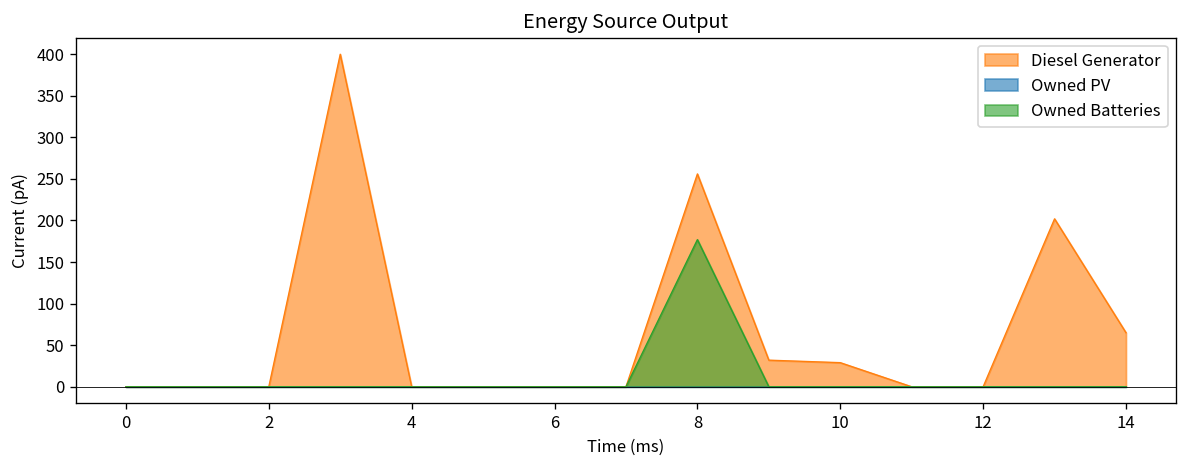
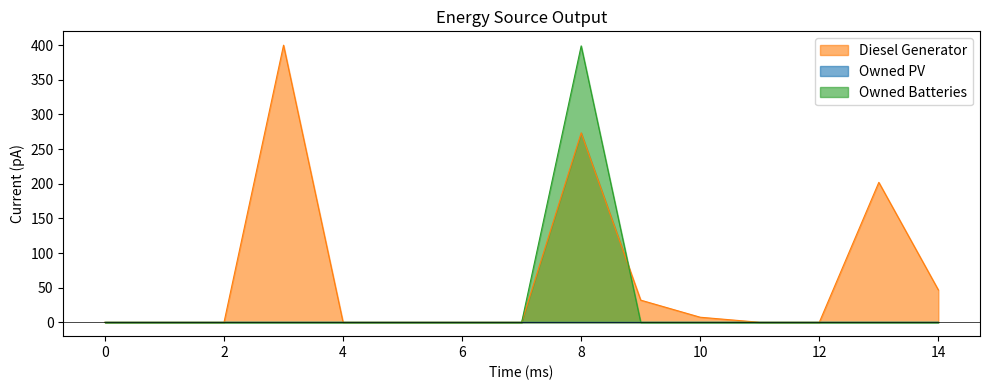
Diesel Generator, 8: 260 -> 270
Owned Batteries, 8: 180 -> 400
Diesel Generator, 10: 30 -> 10
Diesel Generator, 14: 70 -> 50
